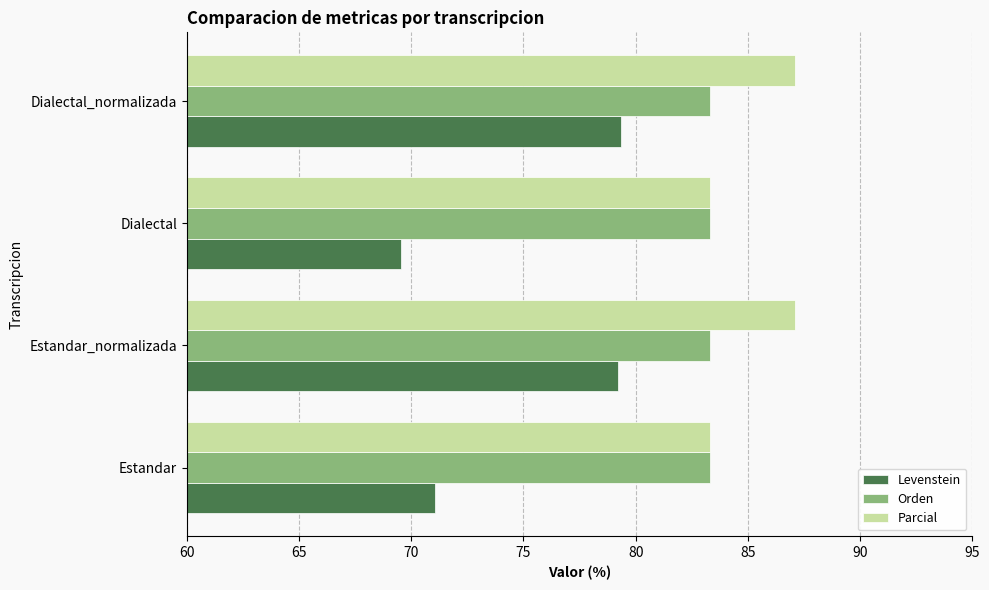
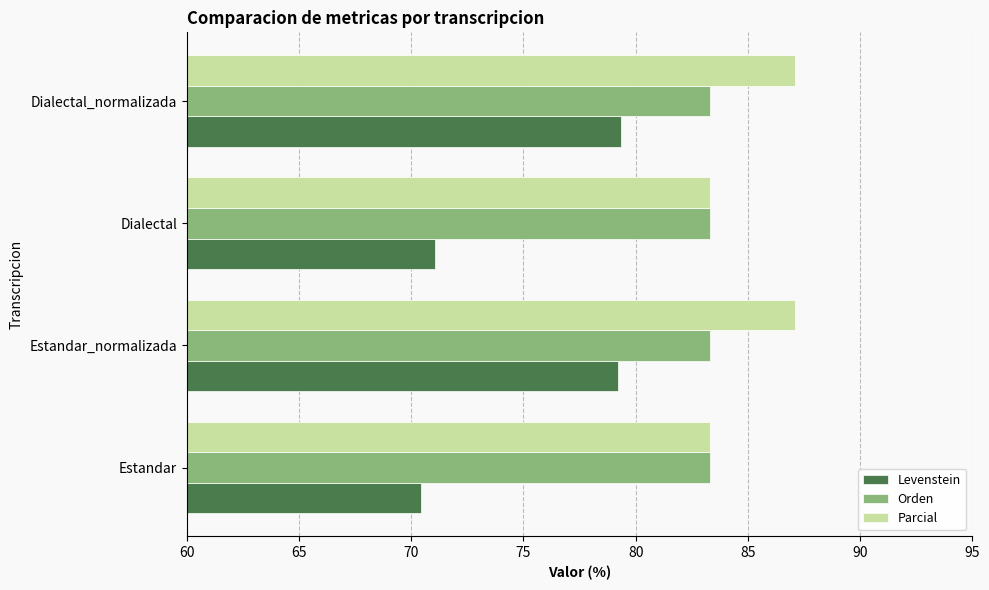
Levenstein, Dialectal: 69.5 -> 71.1
Levenstein, Estandar: 71.1 -> 70.4
